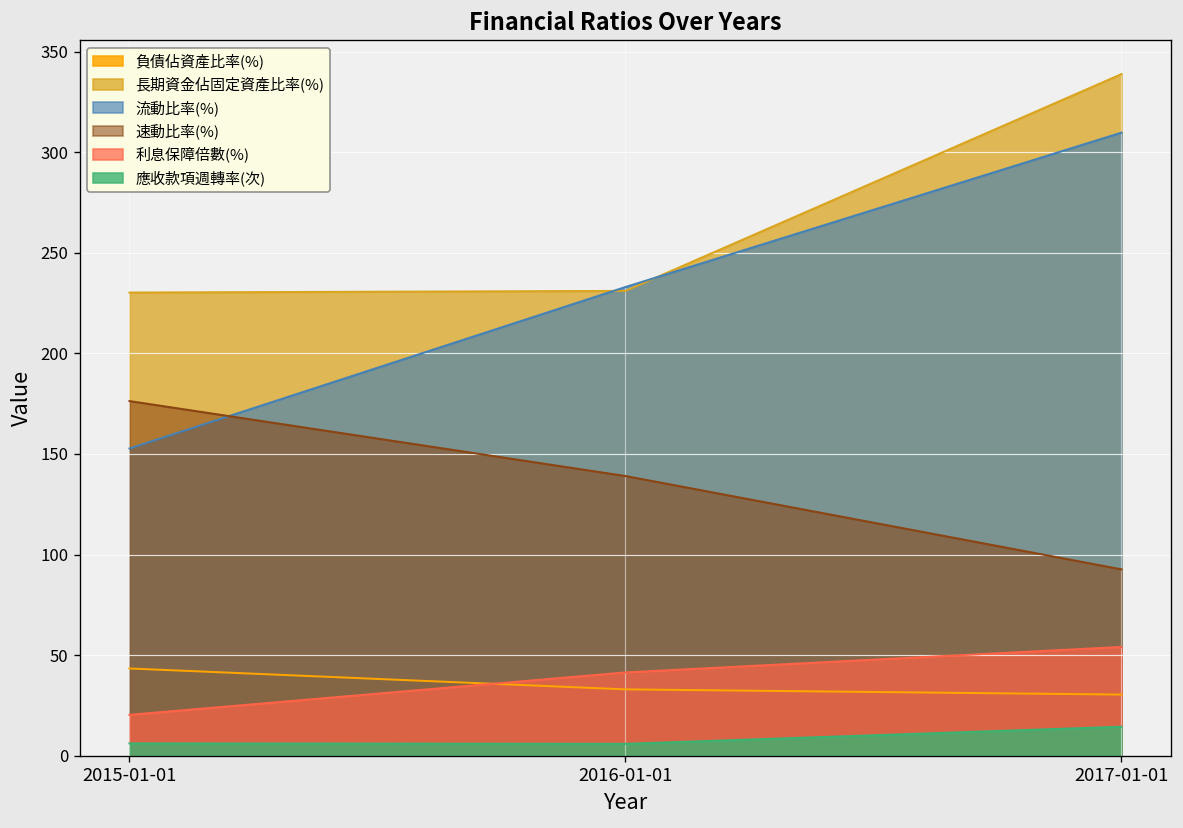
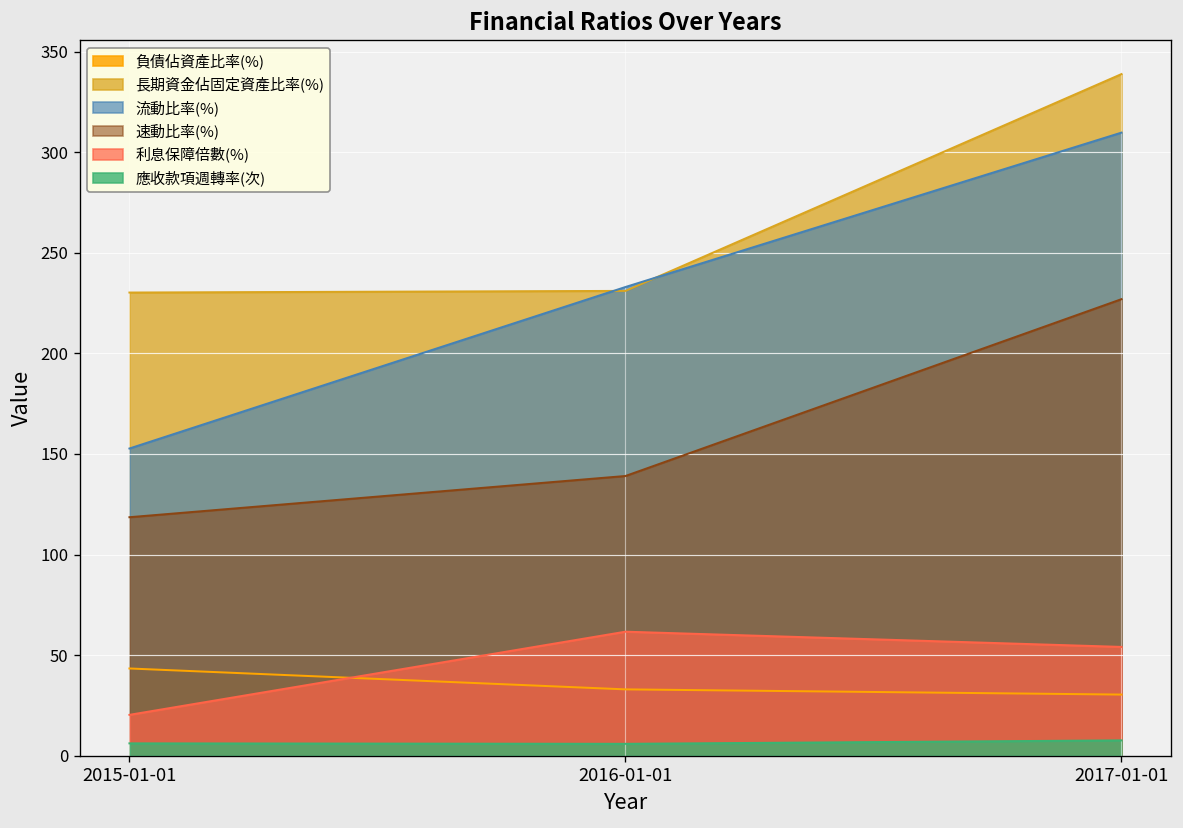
速動比率(%), 2015-01-01: 176 -> 119
利息保障倍數(%), 2016-01-01: 41 -> 62
速動比率(%), 2017-01-01: 93 -> 227
應收款項週轉率(次), 2017-01-01: 14 -> 8
